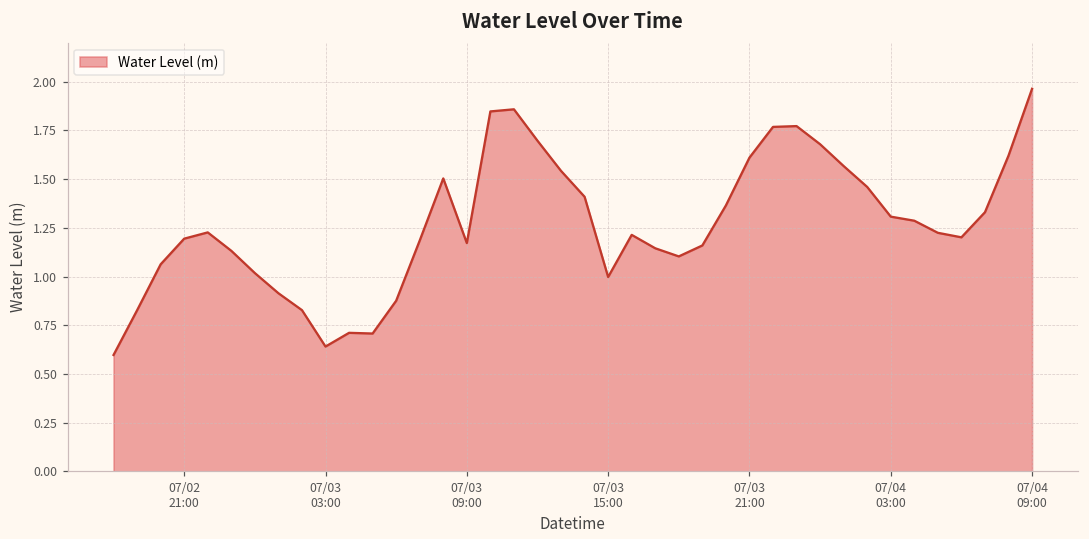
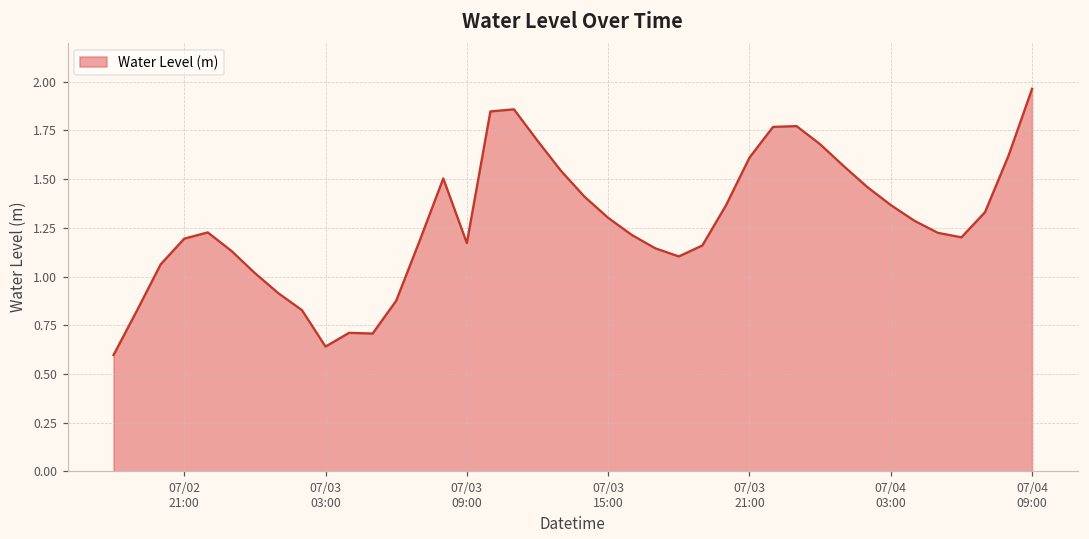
07/03 15:00: 1.00 -> 1.30
07/04 03:00: 1.31 -> 1.37
